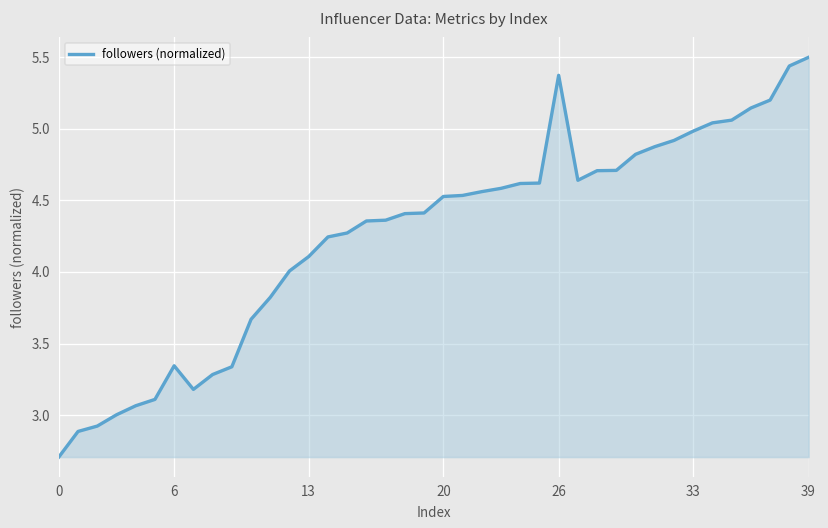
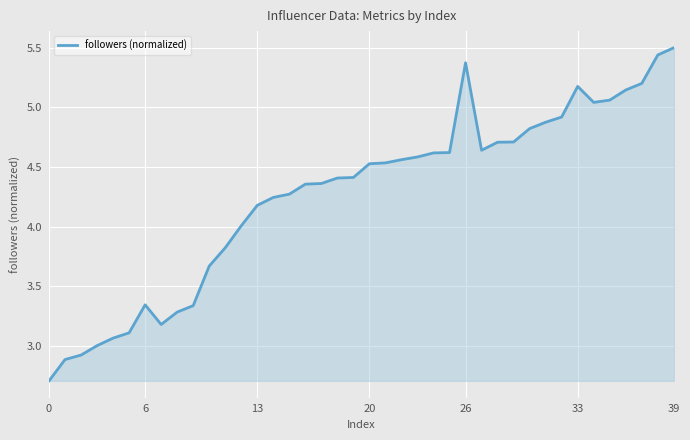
13: 4.11 -> 4.18
33: 4.98 -> 5.18
